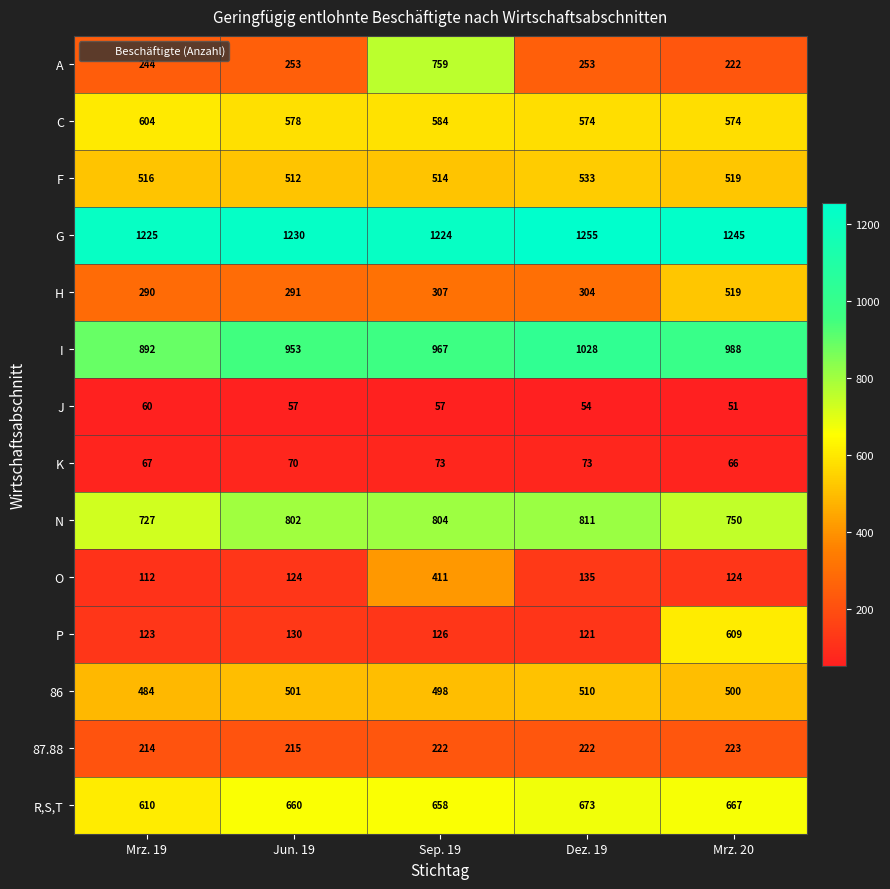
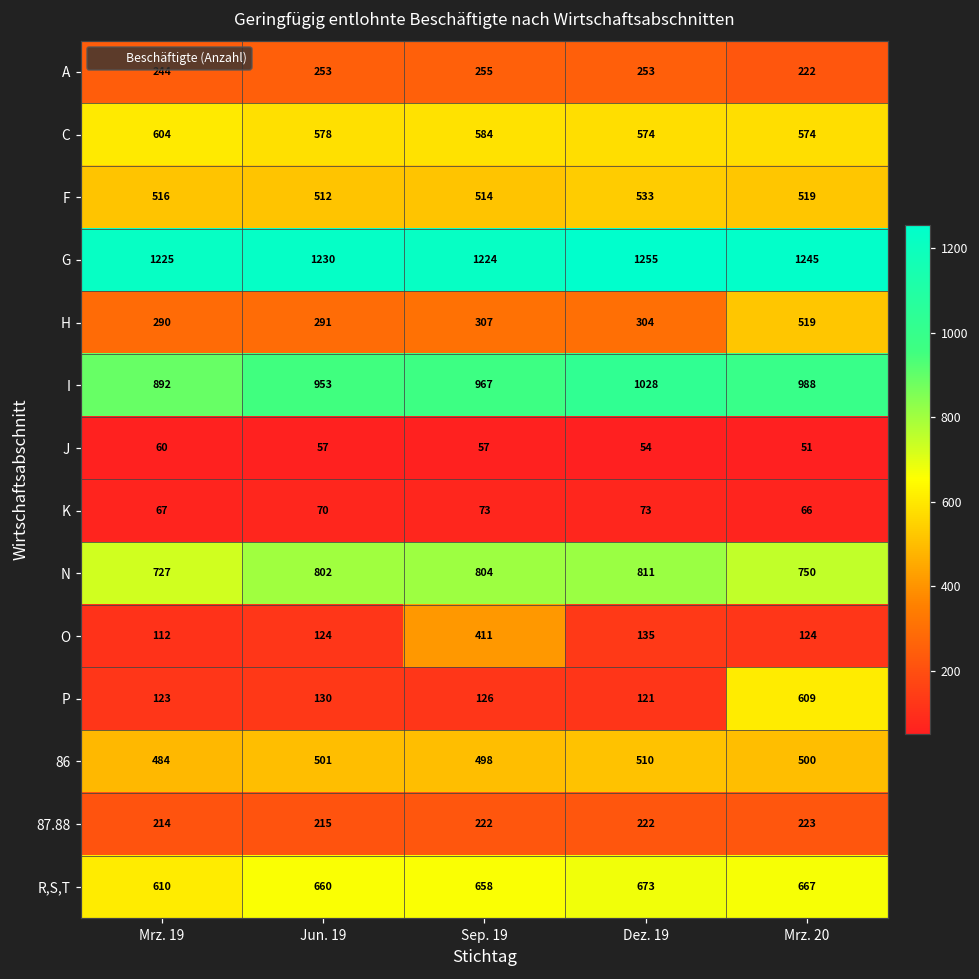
A, Sep. 19: 759 -> 255
